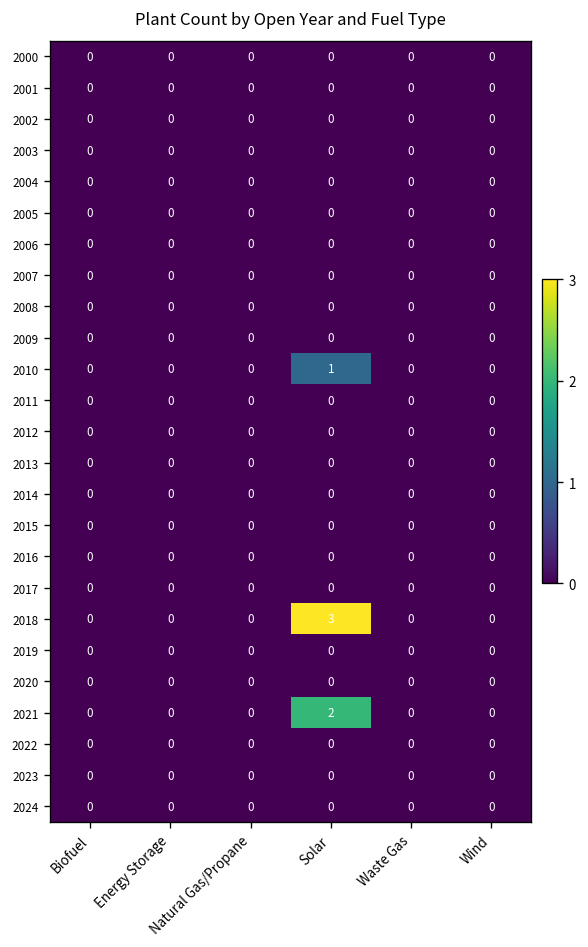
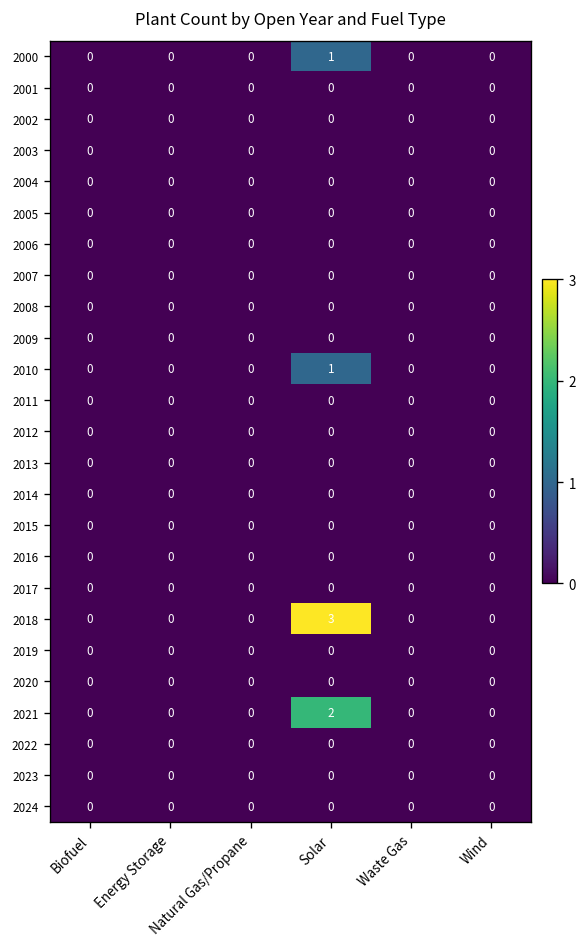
2000, Solar: 0 -> 1
